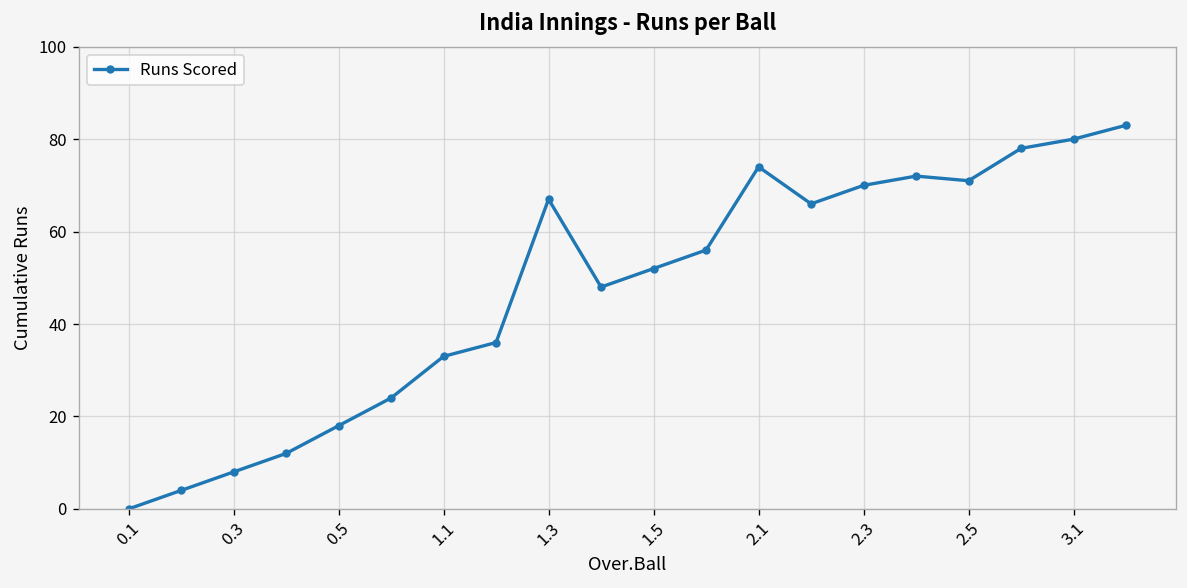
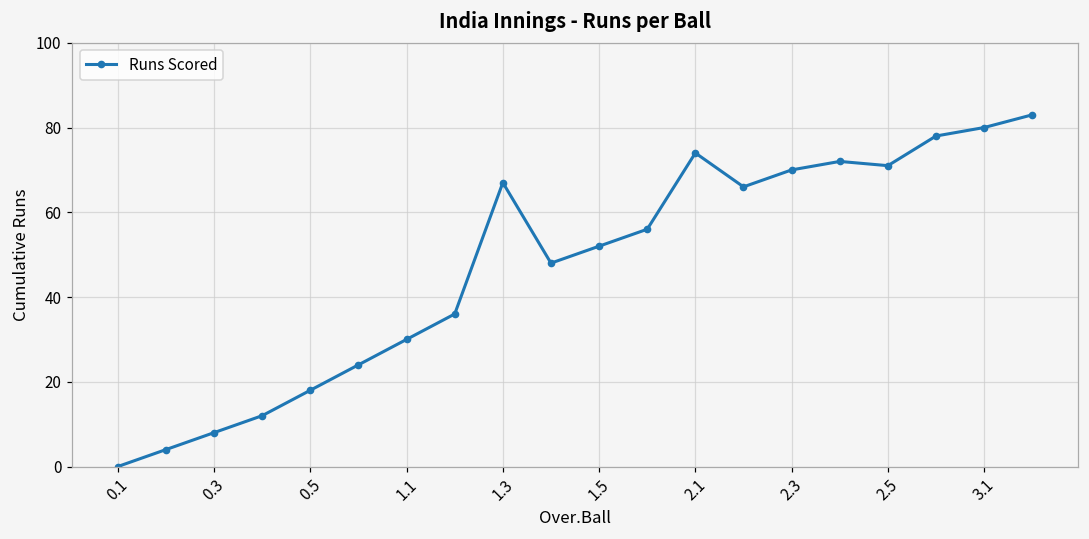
1.1: 33 -> 30
